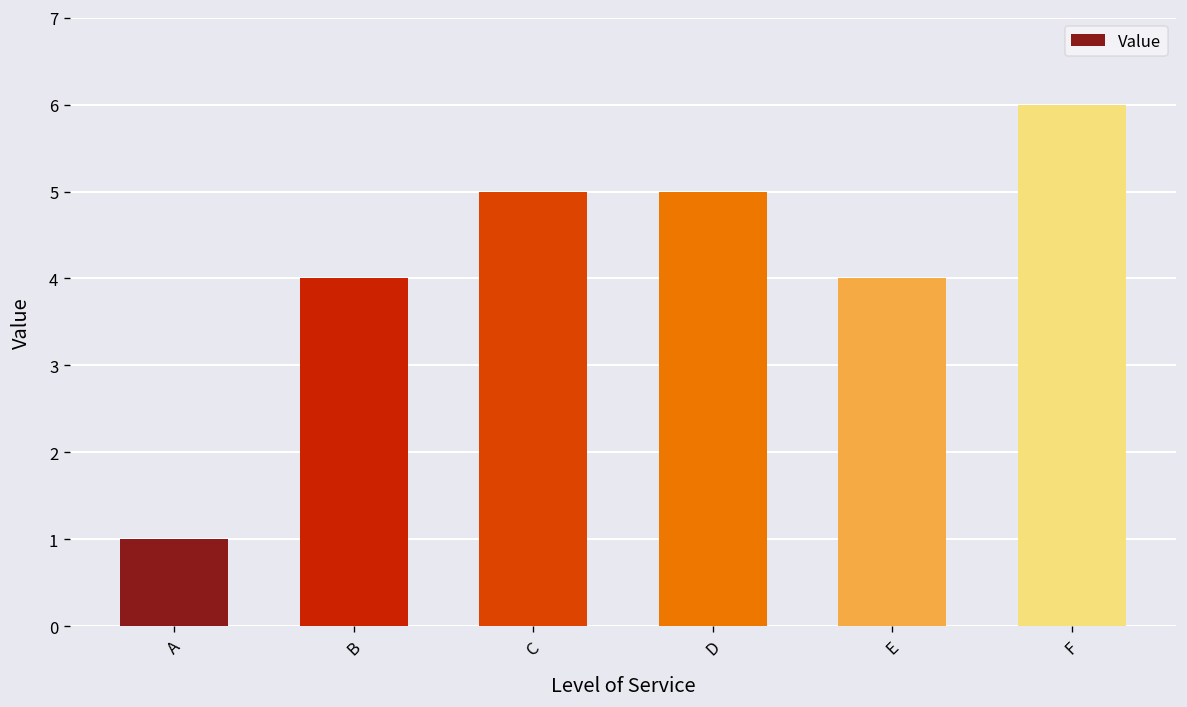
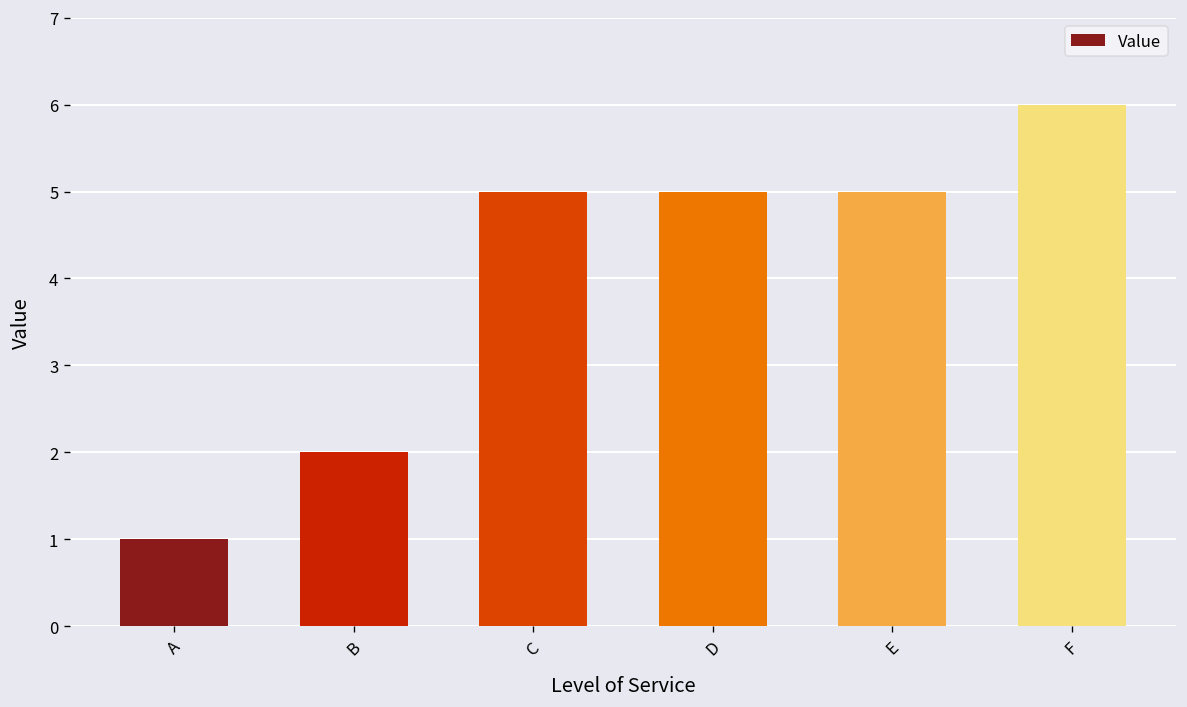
B: 4 -> 2
E: 4 -> 5
